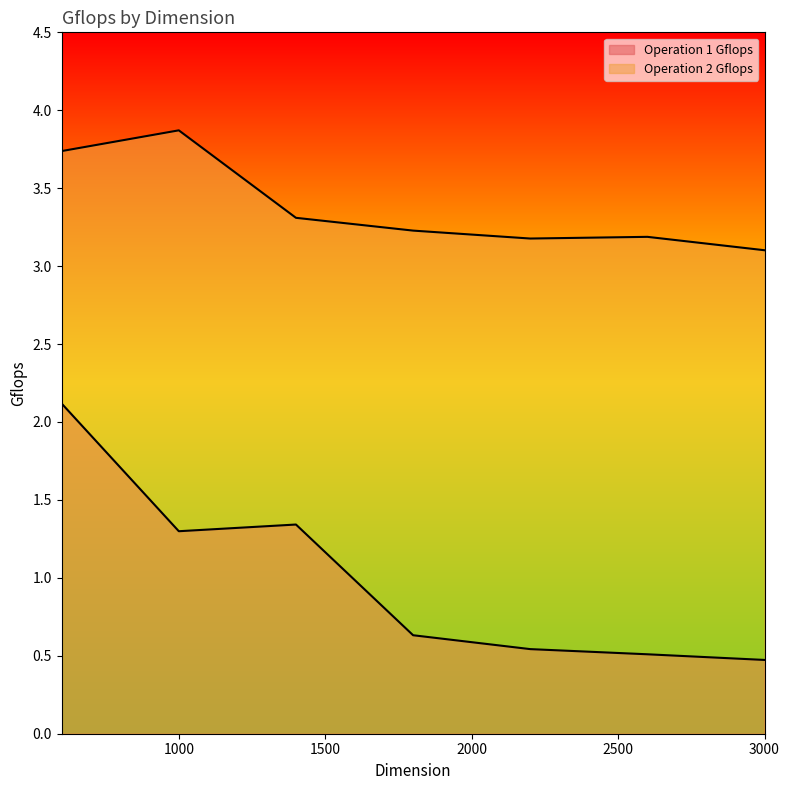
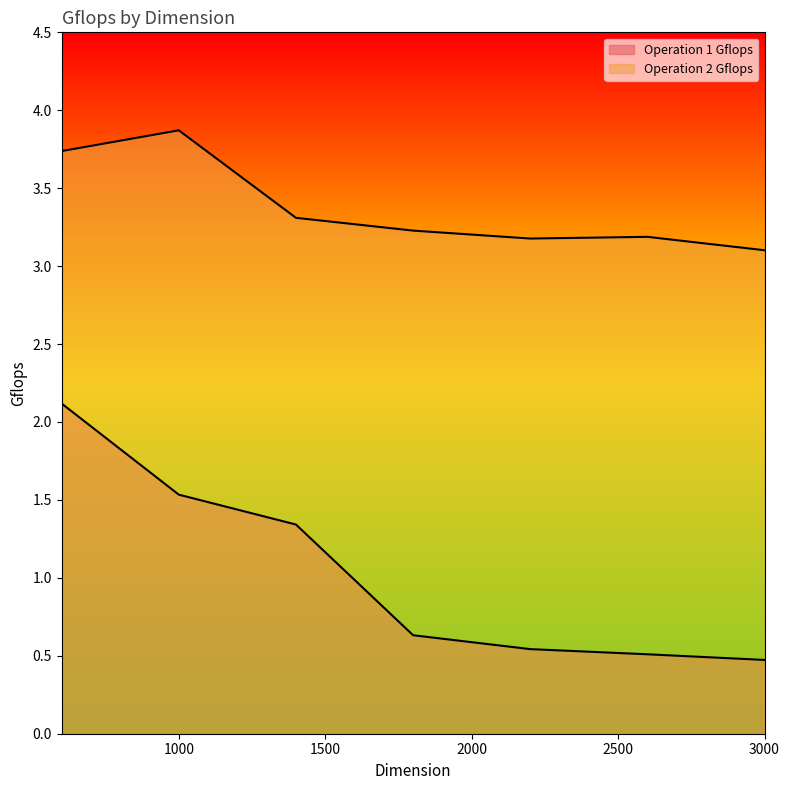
Operation 1 Gflops, 1000: 1.30 -> 1.53
